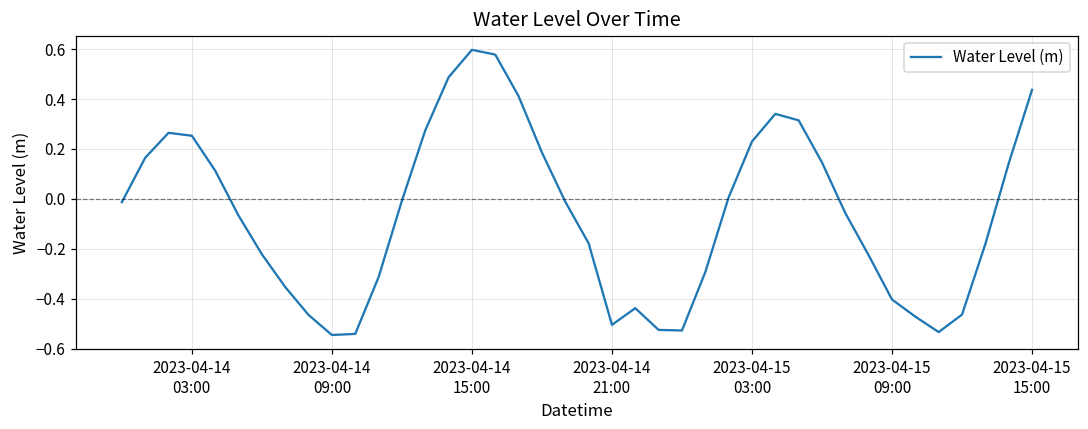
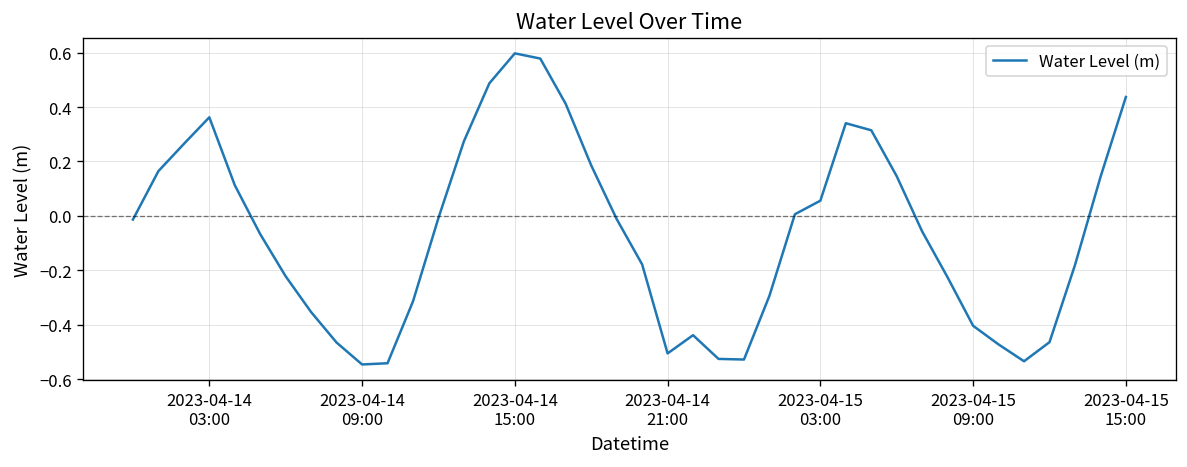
2023-04-14 03:00: 0.25 -> 0.36
2023-04-15 03:00: 0.23 -> 0.06
